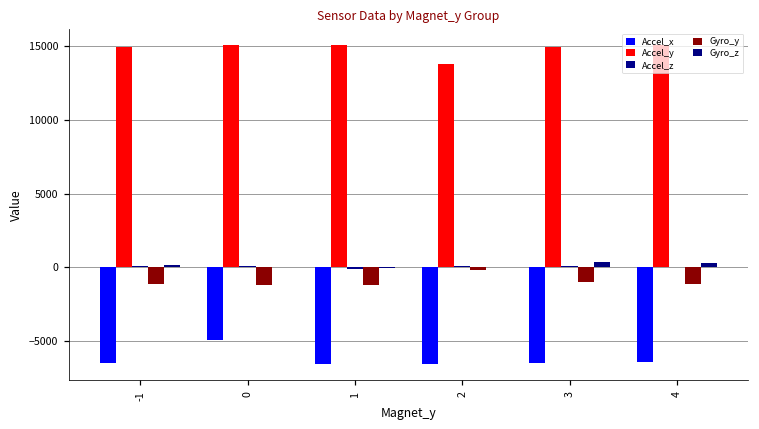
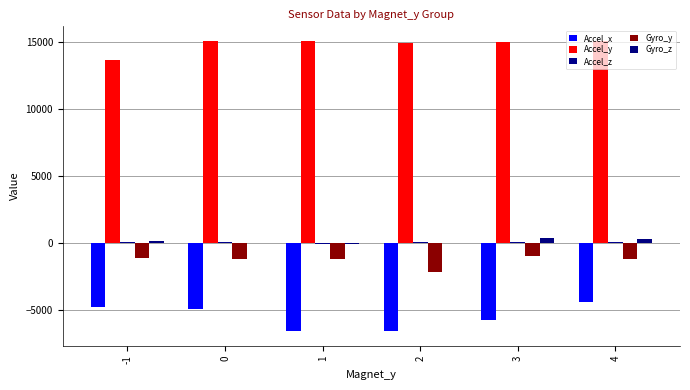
Accel_x, -1: -6500 -> -4800
Accel_y, -1: 14900 -> 13600
Accel_y, 2: 13800 -> 14900
Gyro_y, 2: -200 -> -2200
Accel_x, 3: -6500 -> -5700
Accel_x, 4: -6400 -> -4400
